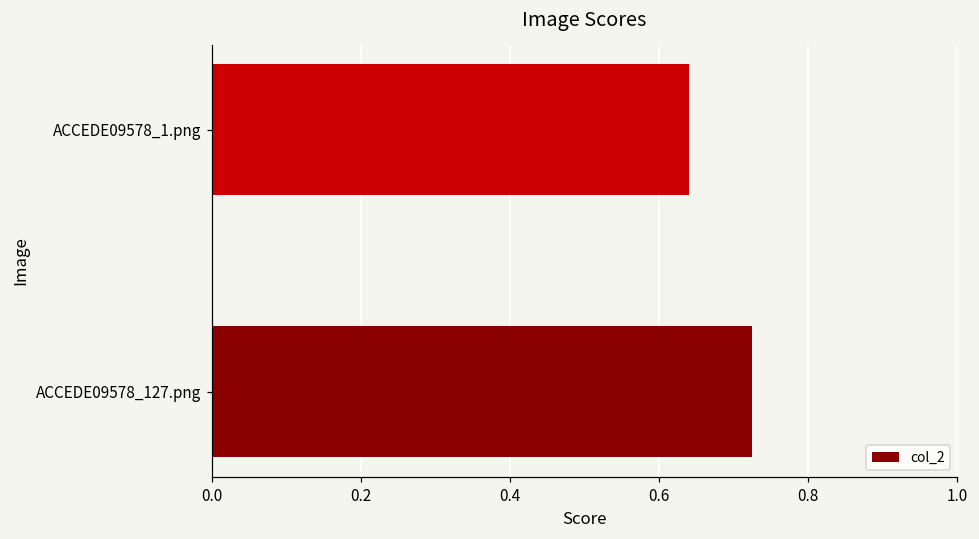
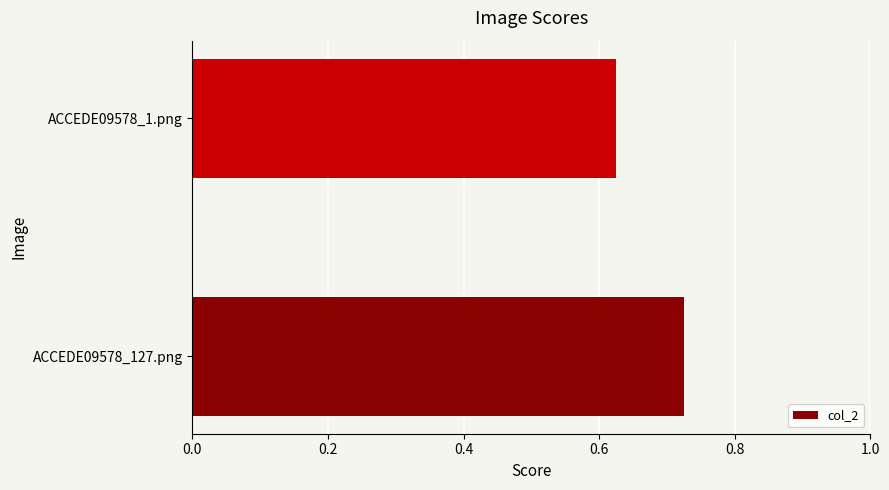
ACCEDE09578_1.png: 0.64 -> 0.62
